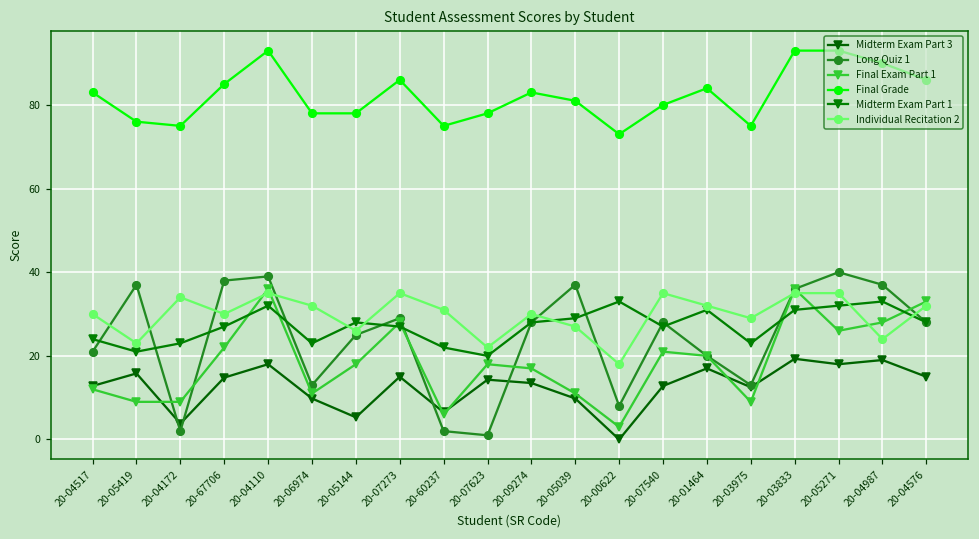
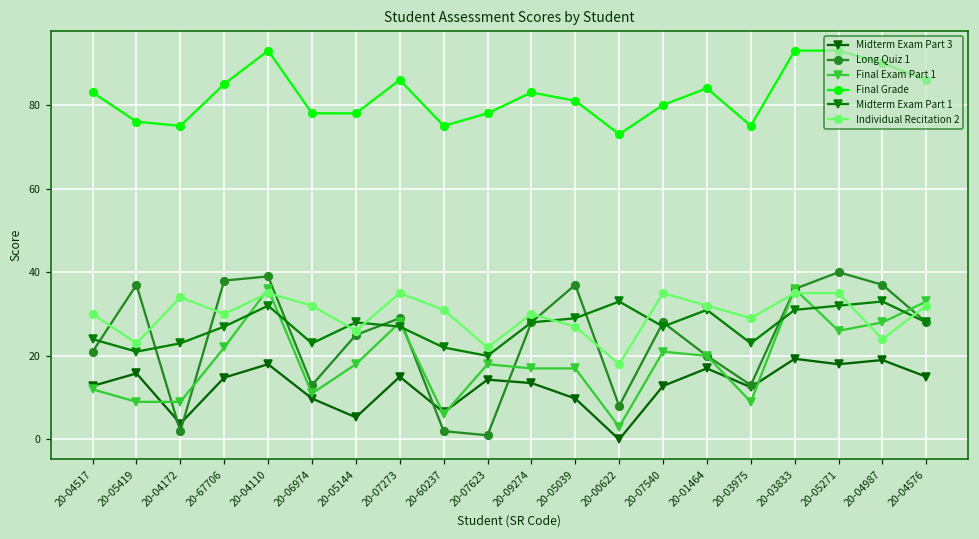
Final Exam Part 1, 20-05039: 11 -> 17
